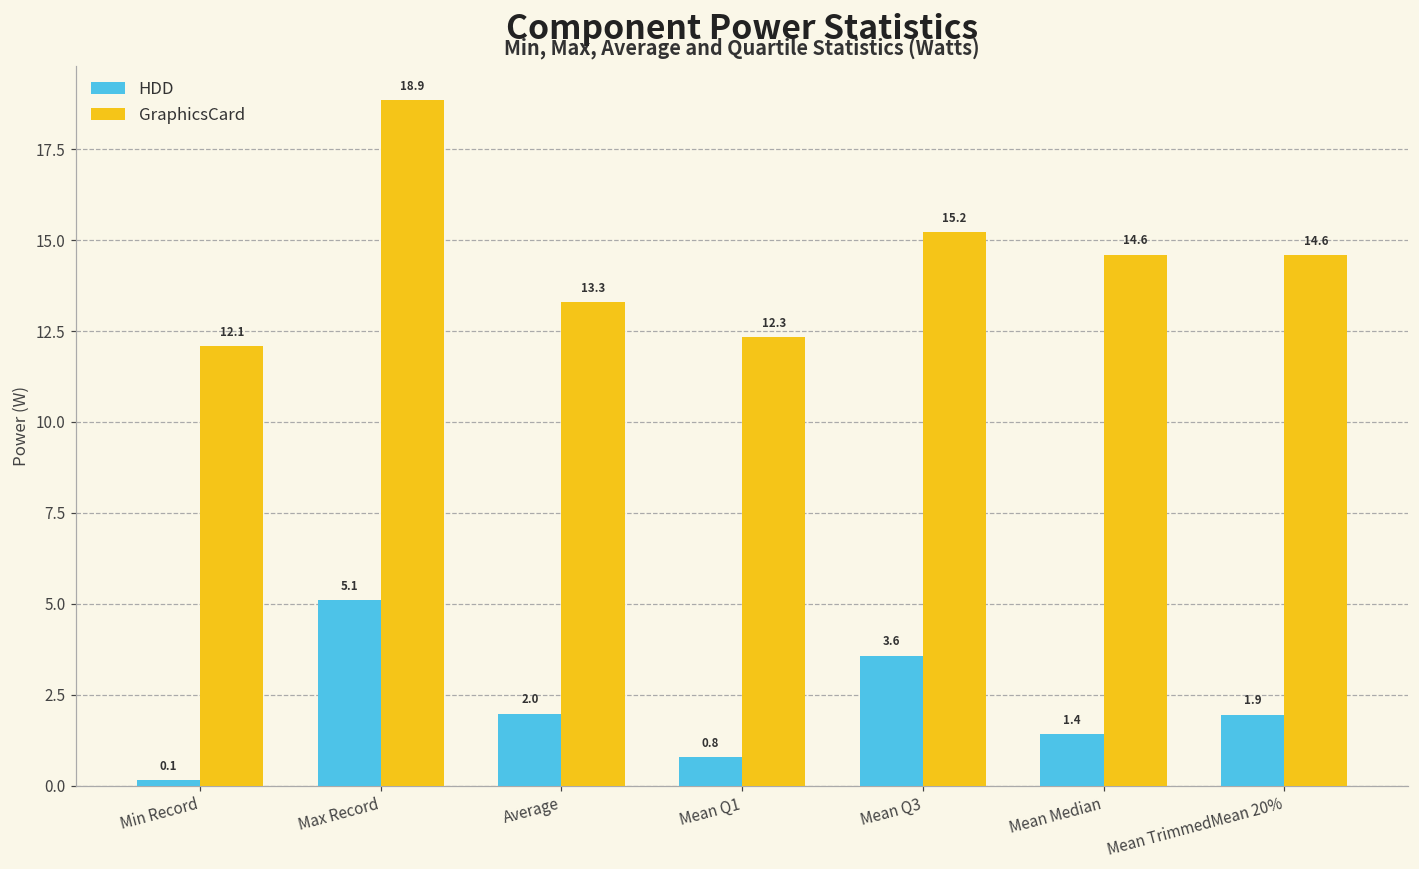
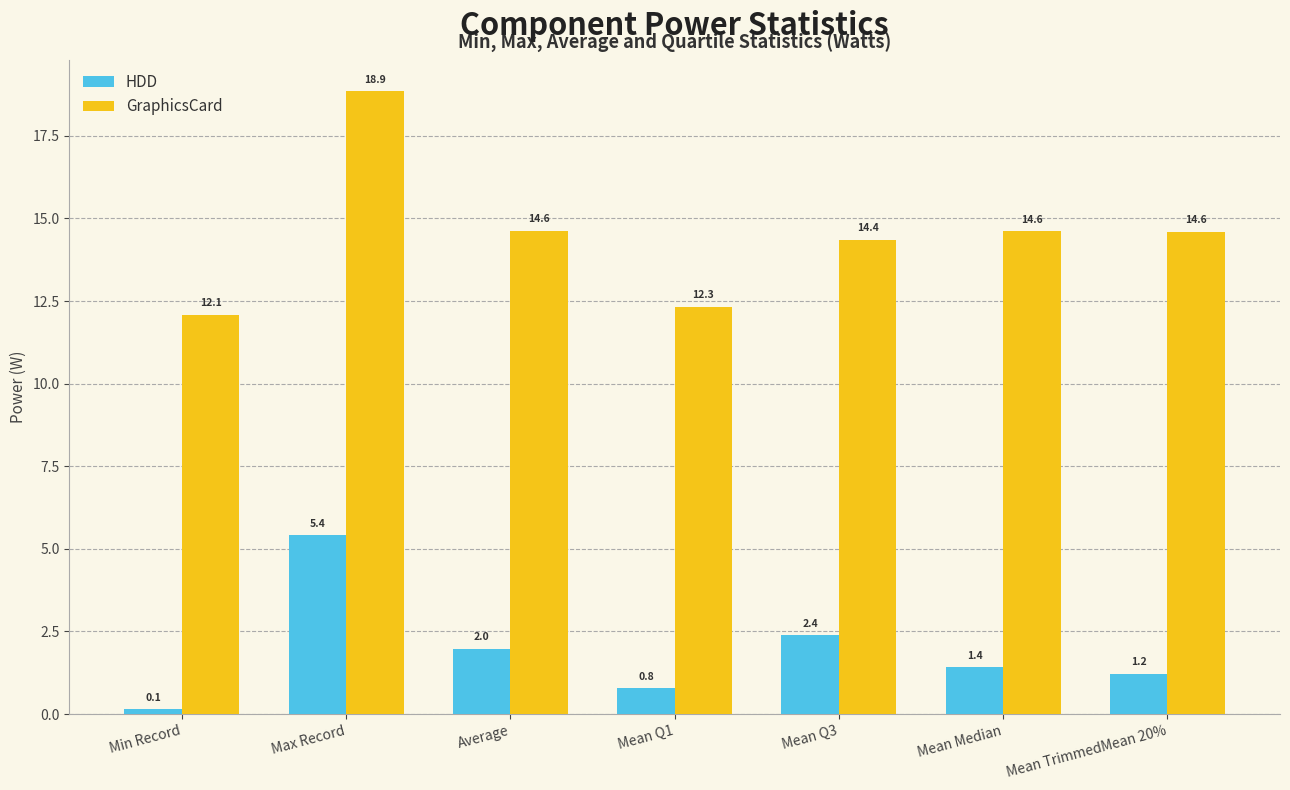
HDD, Max Record: 5.1 -> 5.4
GraphicsCard, Average: 13.3 -> 14.6
HDD, Mean Q3: 3.6 -> 2.4
GraphicsCard, Mean Q3: 15.2 -> 14.4
HDD, Mean TrimmedMean 20%: 1.9 -> 1.2
